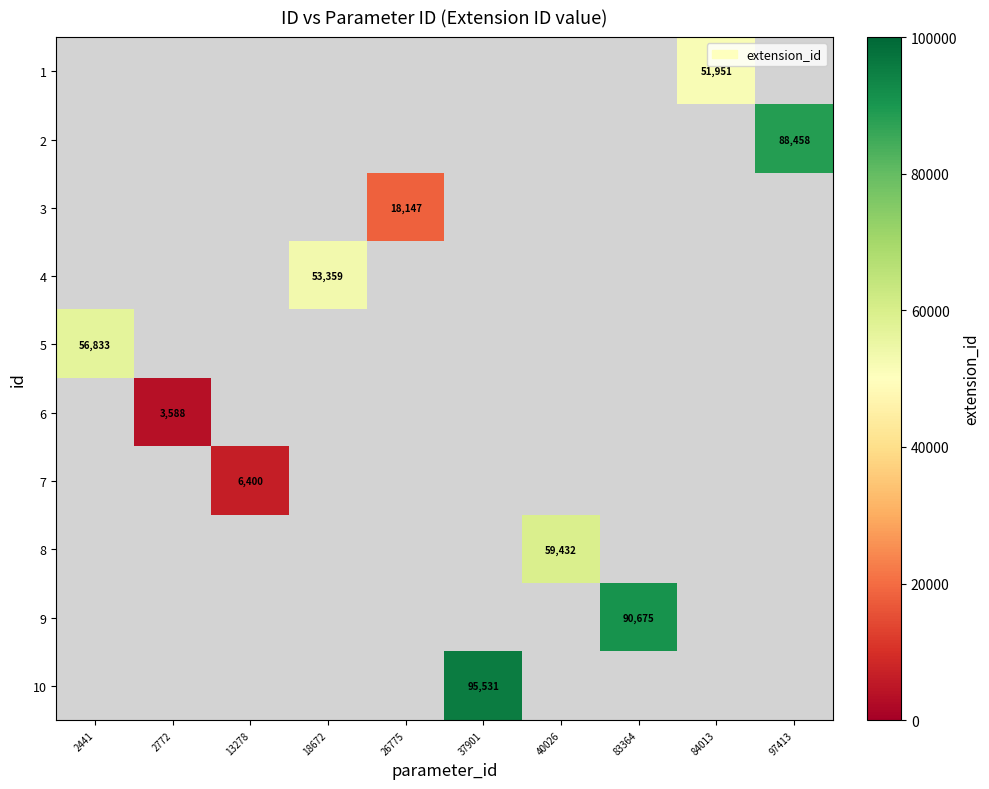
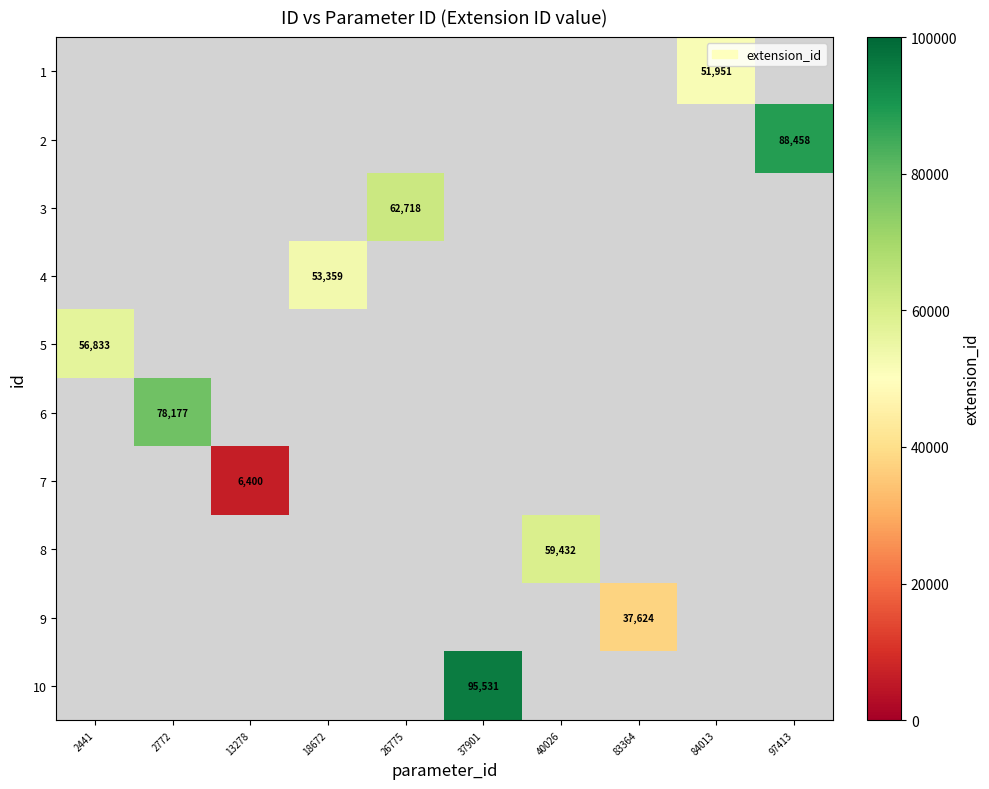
3, 26775: 18,147 -> 62,718
6, 2772: 3,588 -> 78,177
9, 83364: 90,675 -> 37,624
